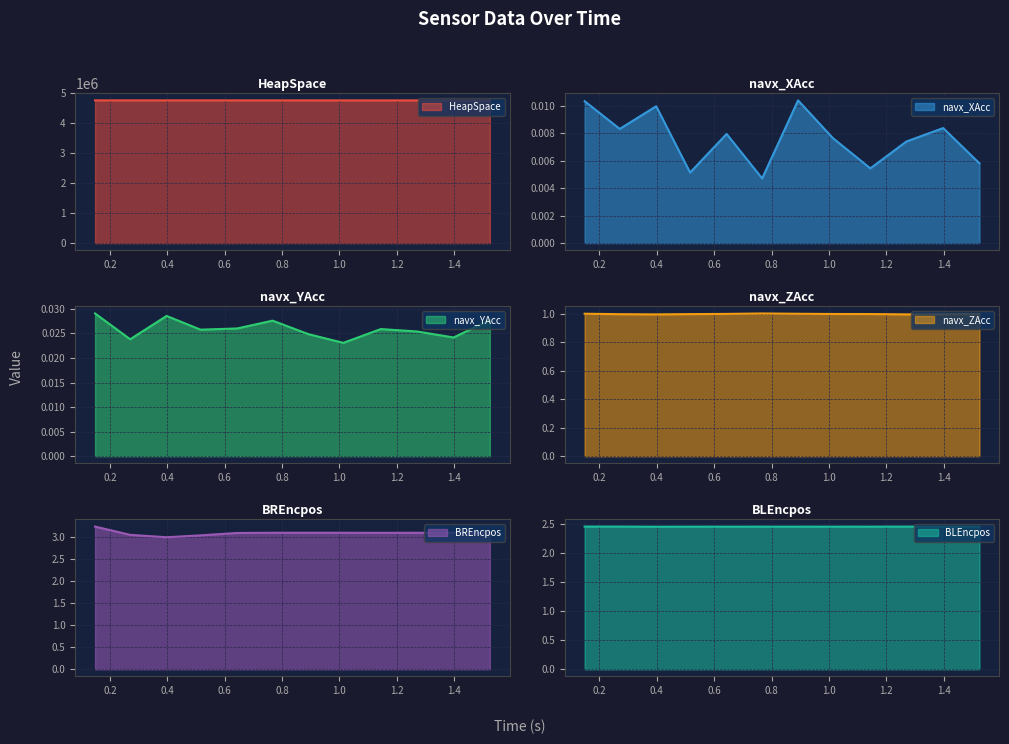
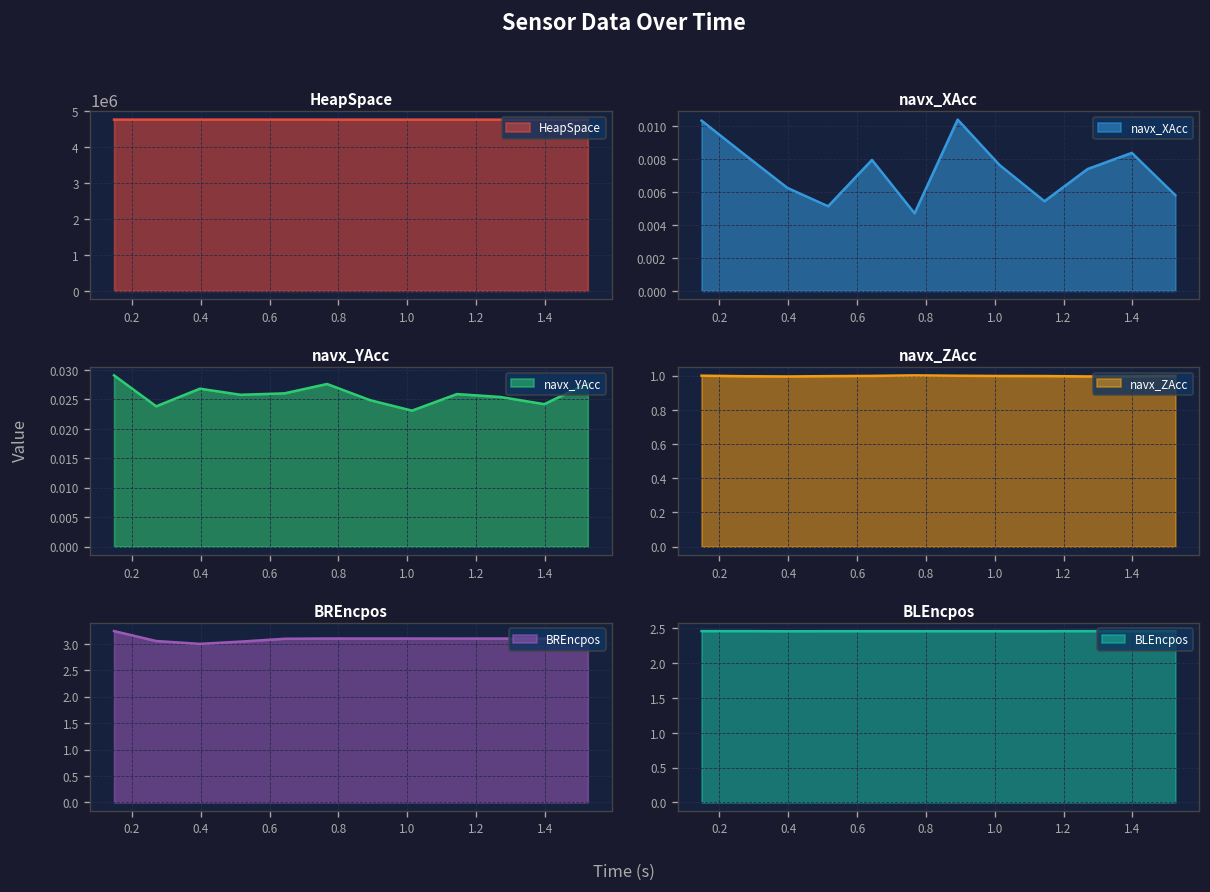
navx_XAcc, 0.4: 0.0099 -> 0.0062
navx_YAcc, 0.4: 0.029 -> 0.027
